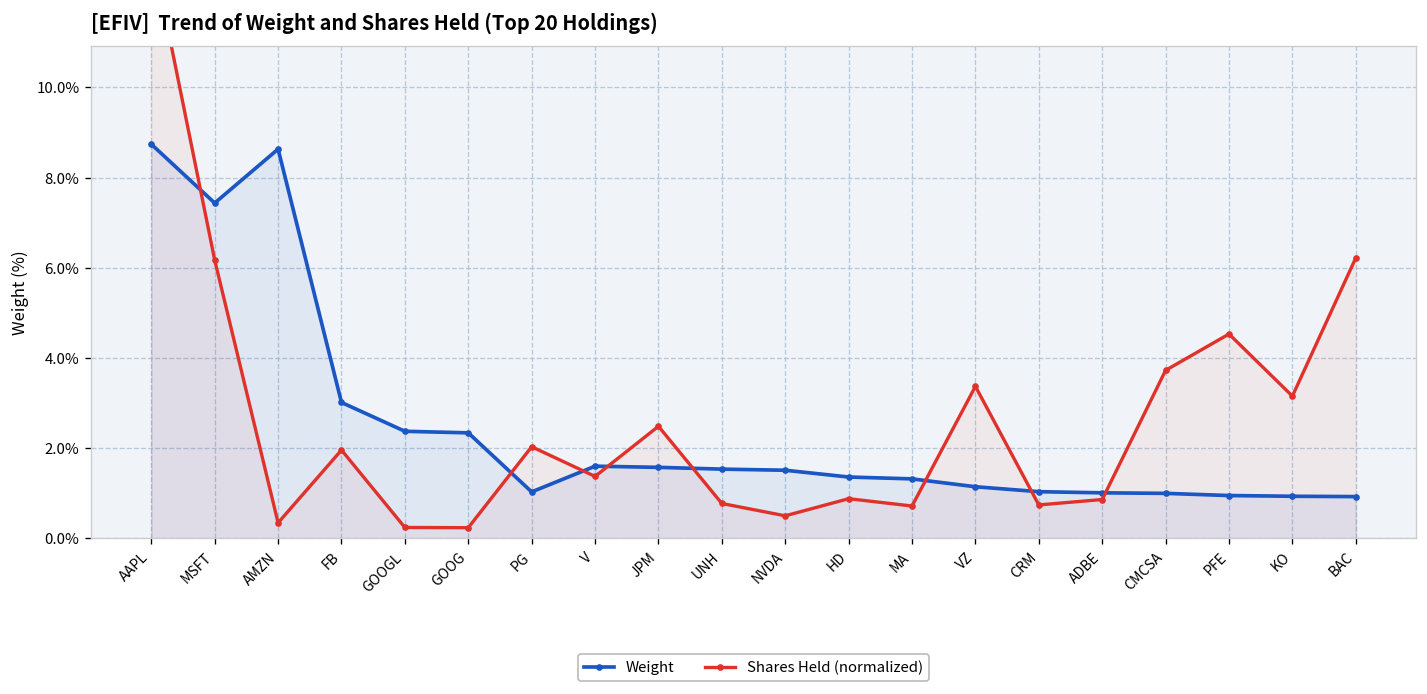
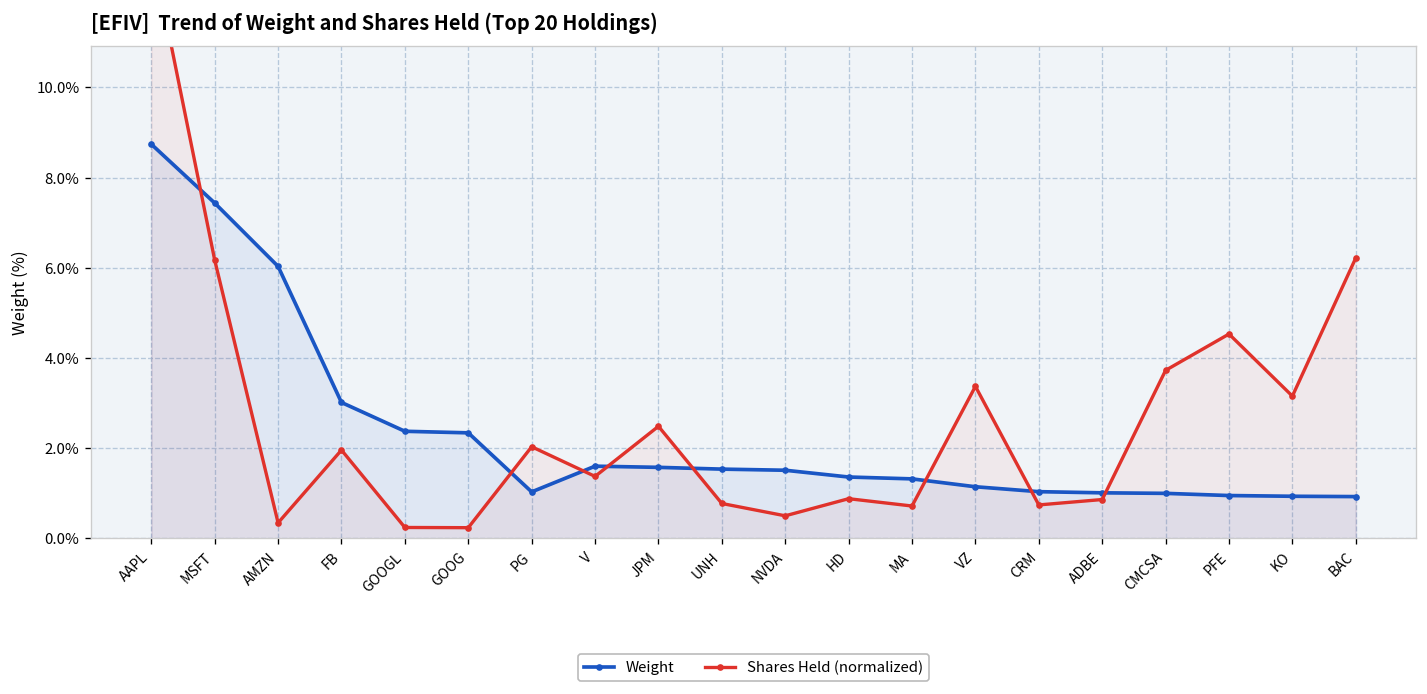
Weight, AMZN: 8.6% -> 6.0%
